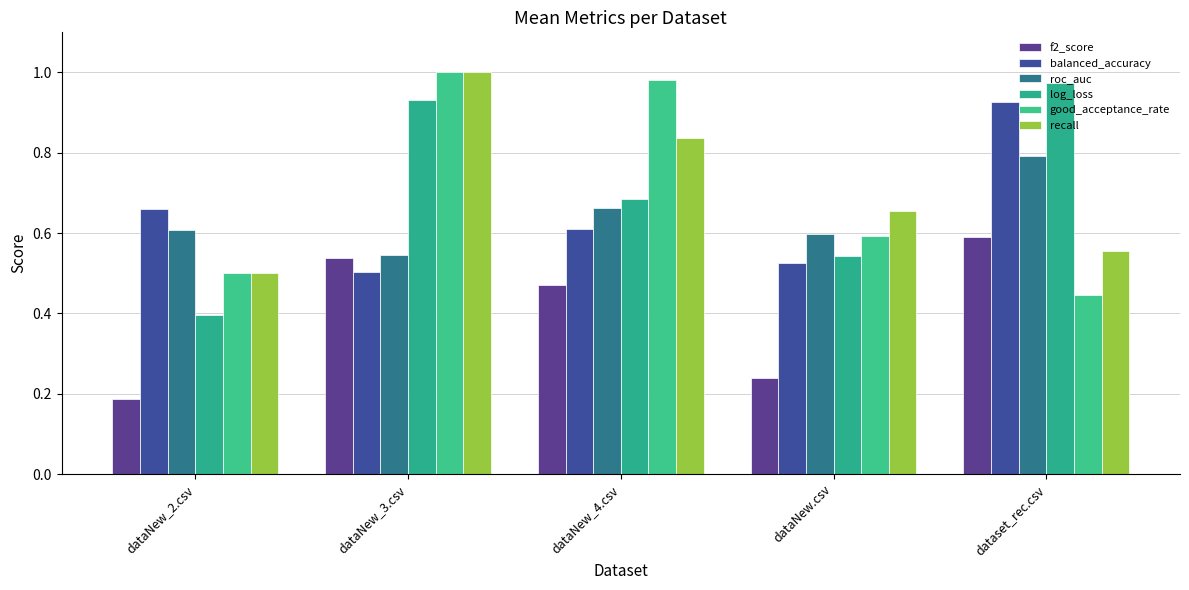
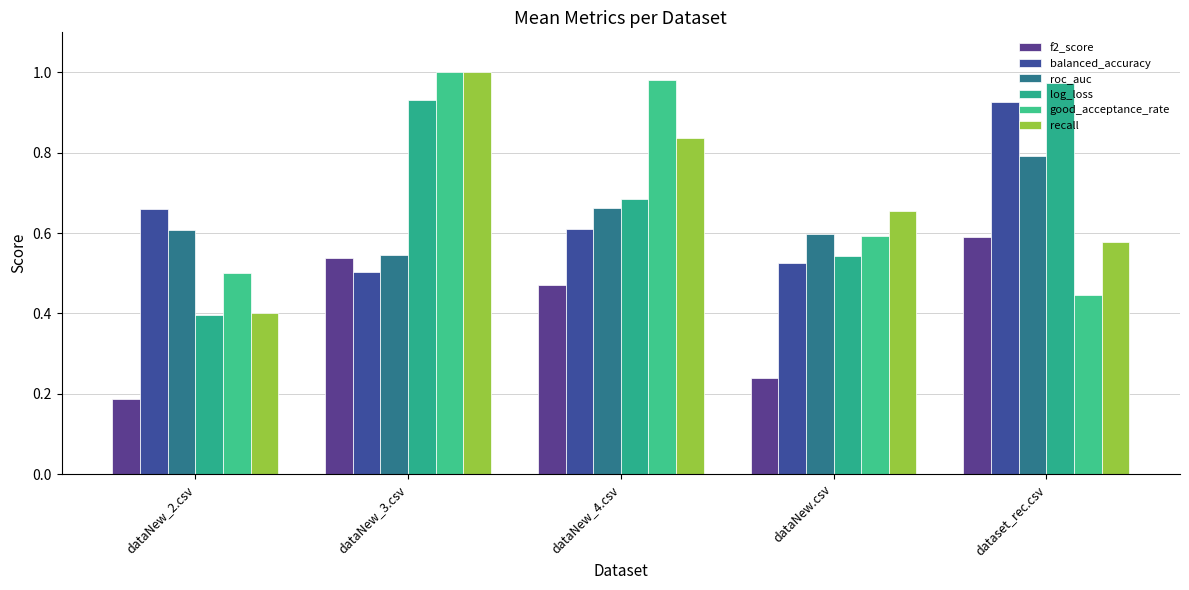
recall, dataNew_2.csv: 0.5 -> 0.4
recall, dataset_rec.csv: 0.56 -> 0.58
